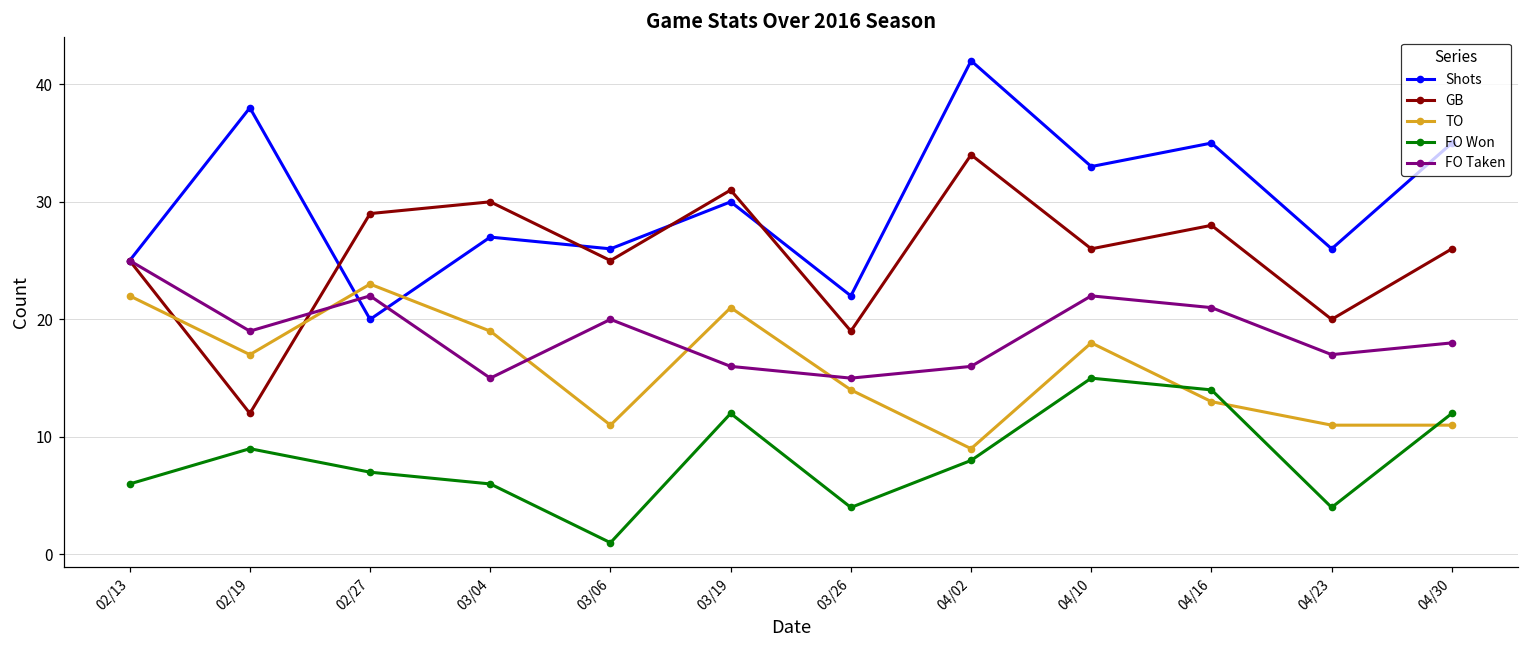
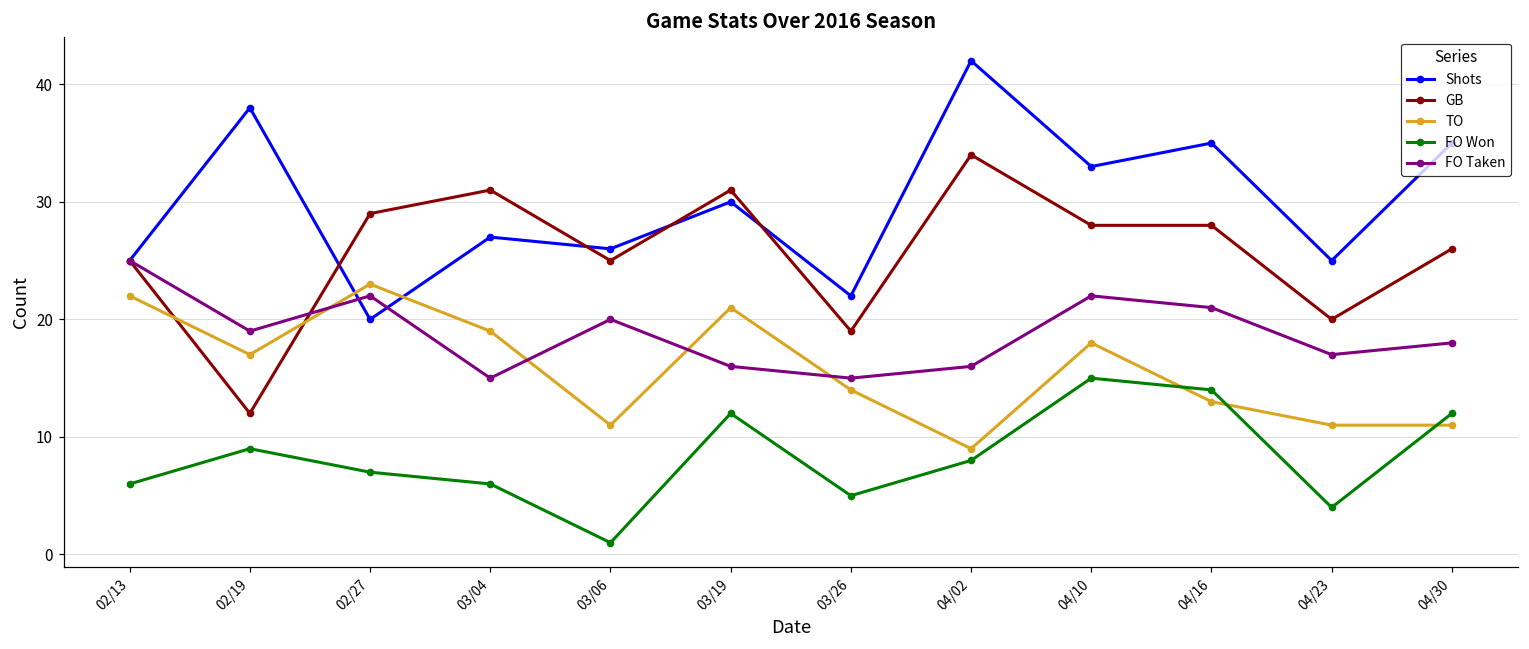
GB, 03/04: 30 -> 31
FO Won, 03/26: 4 -> 5
GB, 04/10: 26 -> 28
Shots, 04/23: 26 -> 25
